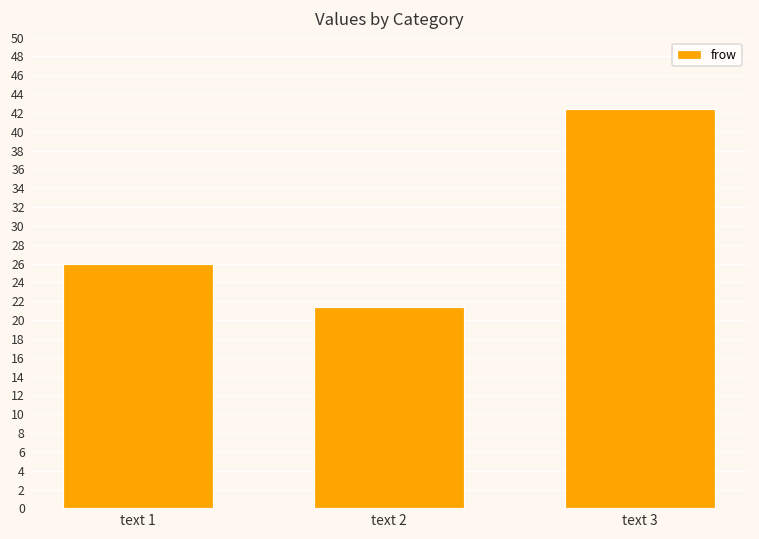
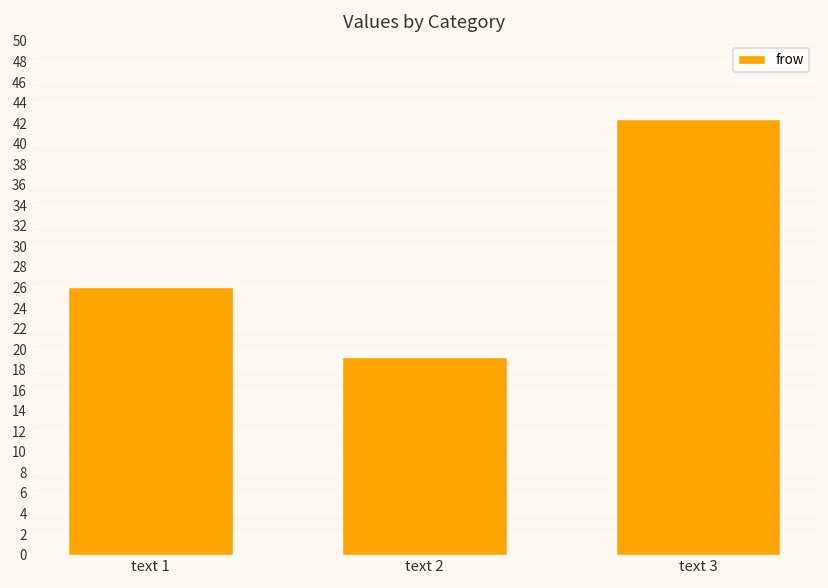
text 2: 21 -> 19
